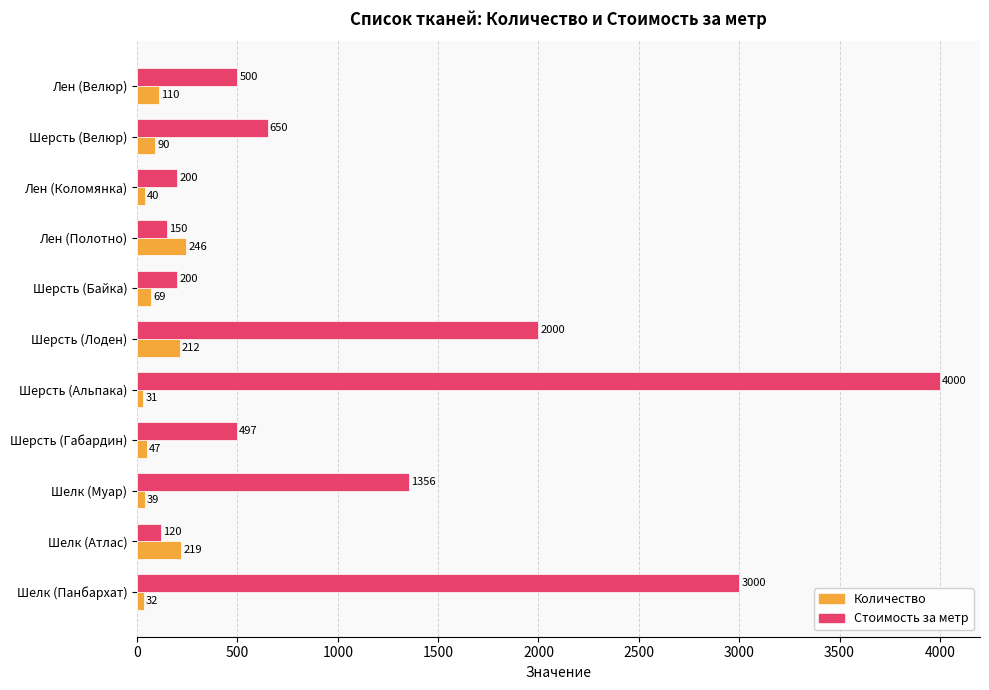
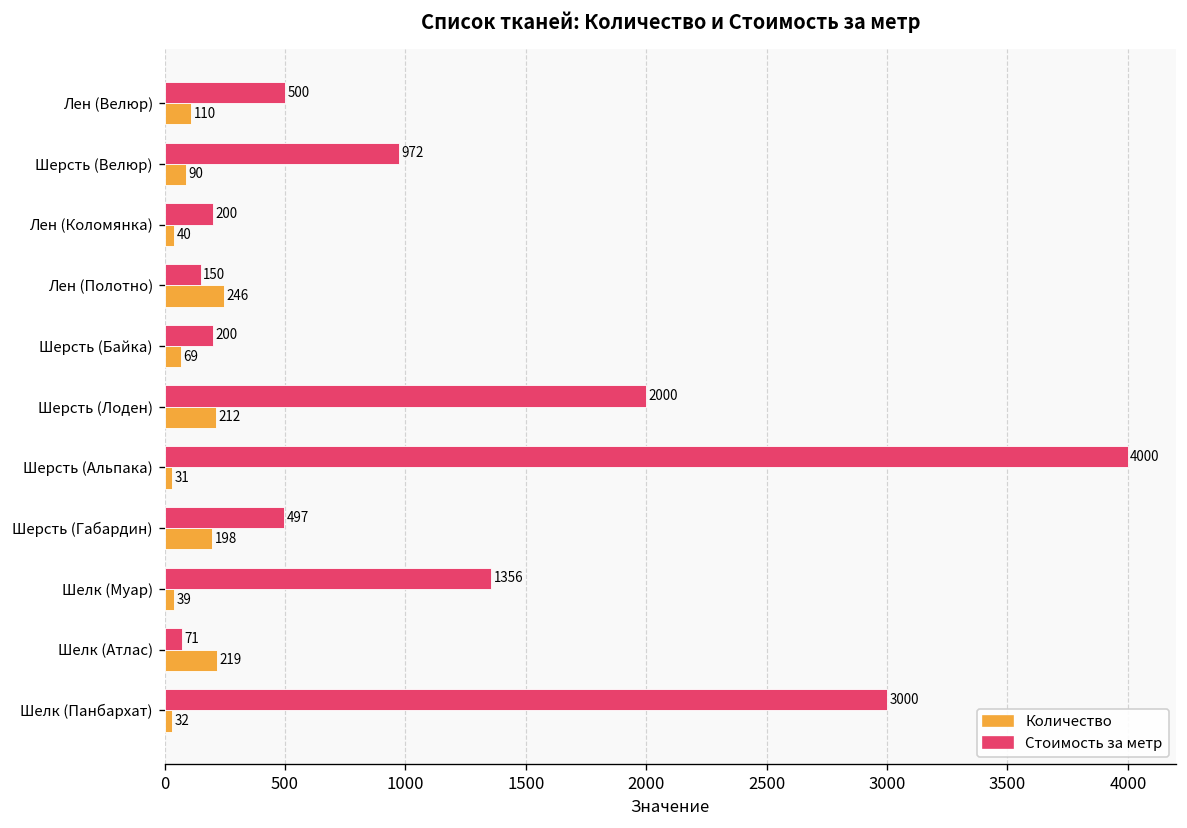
Стоимость за метр, Шерсть (Велюр): 650 -> 972
Количество, Шерсть (Габардин): 47 -> 198
Стоимость за метр, Шелк (Атлас): 120 -> 71
